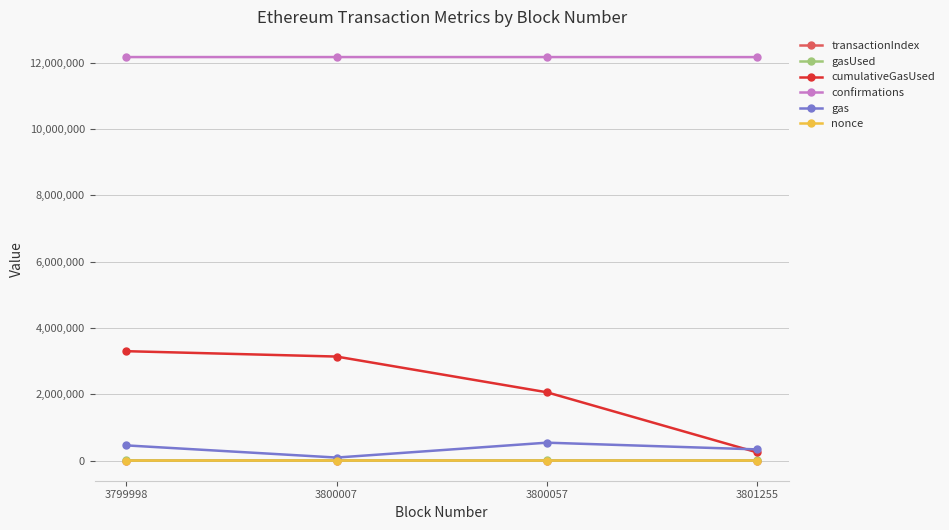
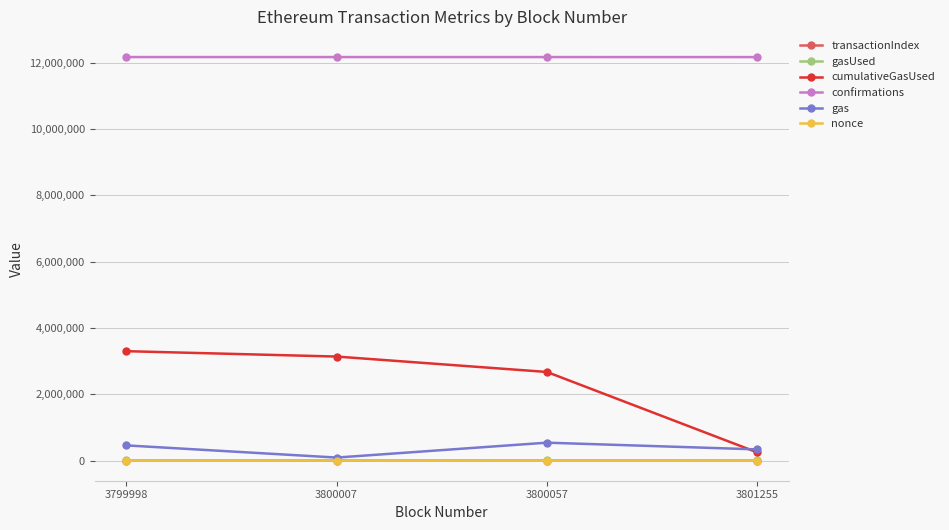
cumulativeGasUsed, 3800057: 2,100,000 -> 2,700,000
